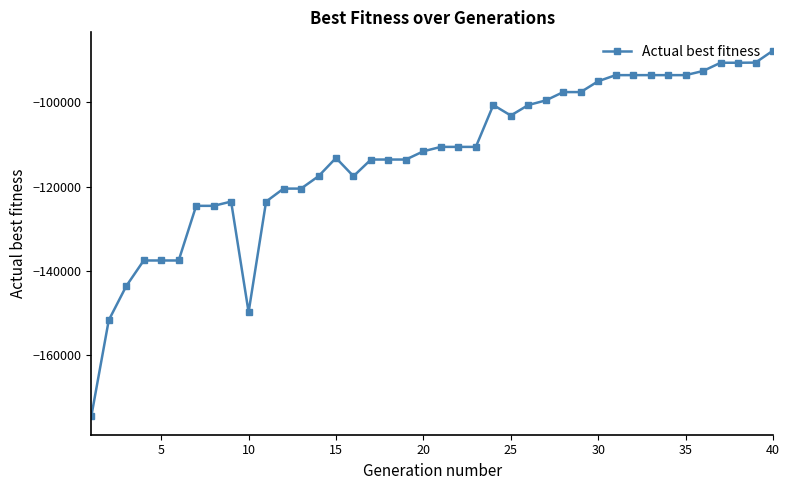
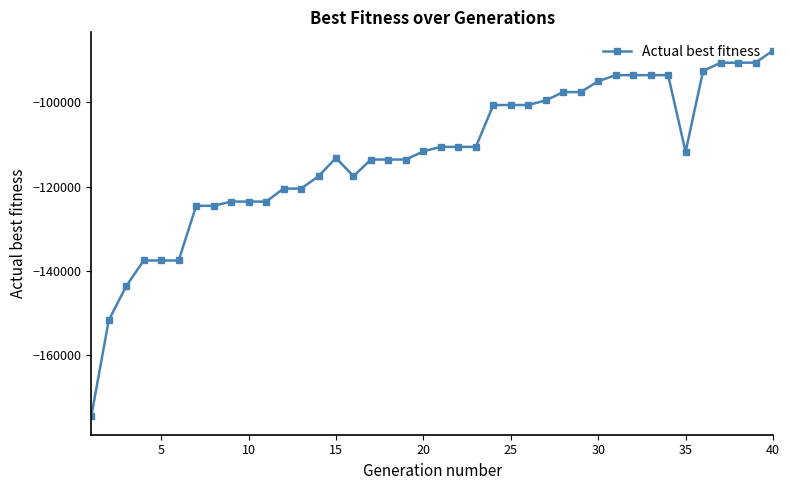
10: -150000 -> -124000
25: -103000 -> -101000
35: -94000 -> -112000
